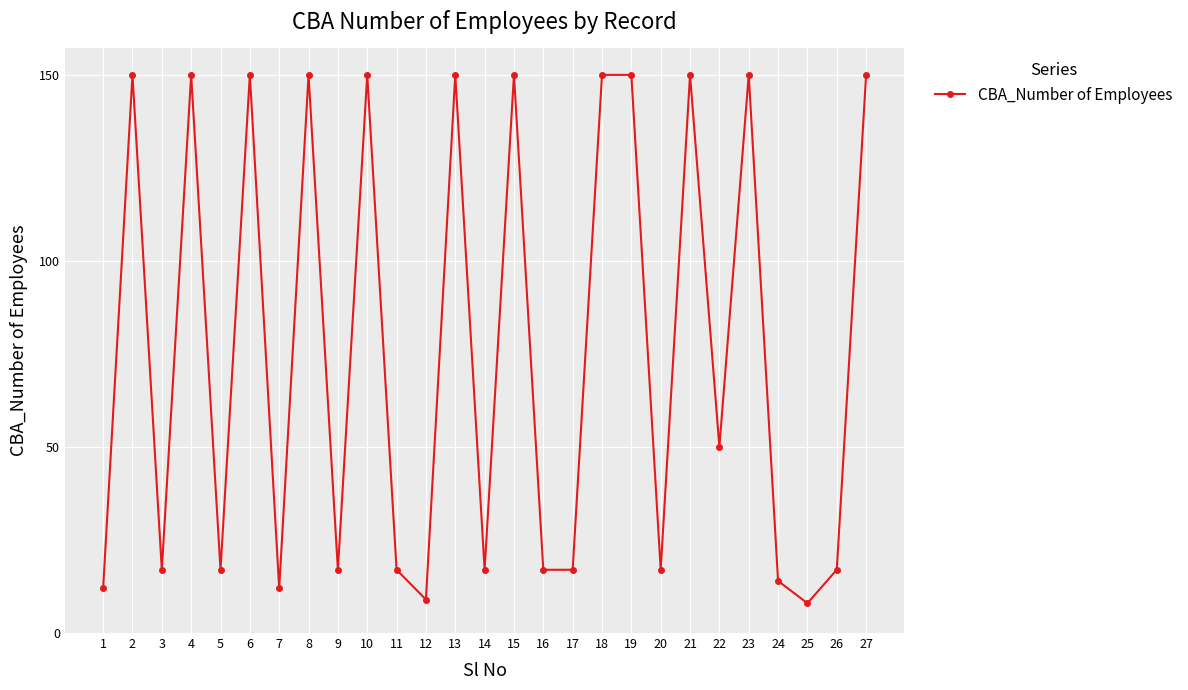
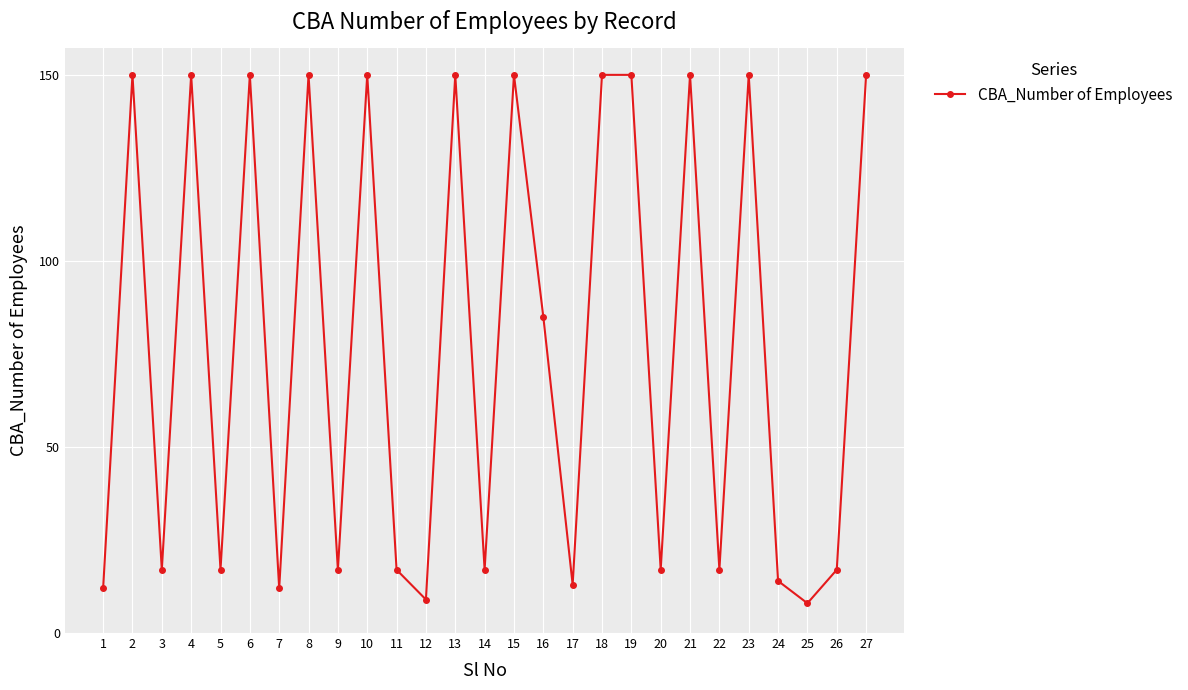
16: 17 -> 85
17: 17 -> 13
22: 50 -> 17
